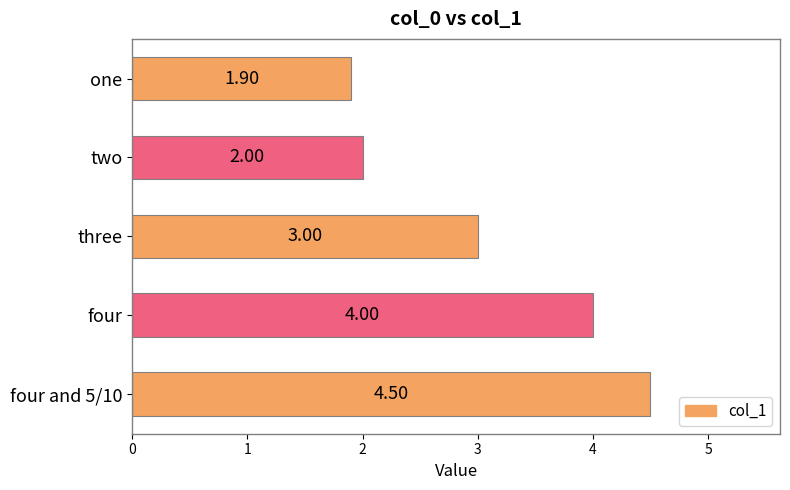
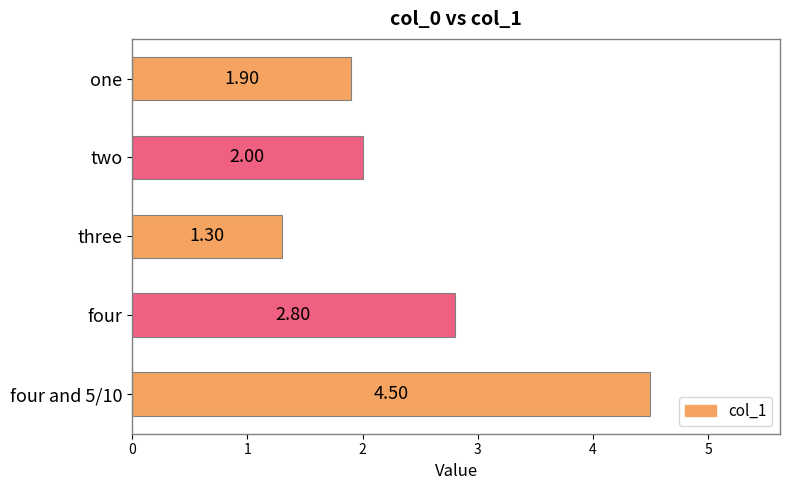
three: 3.00 -> 1.30
four: 4.00 -> 2.80
